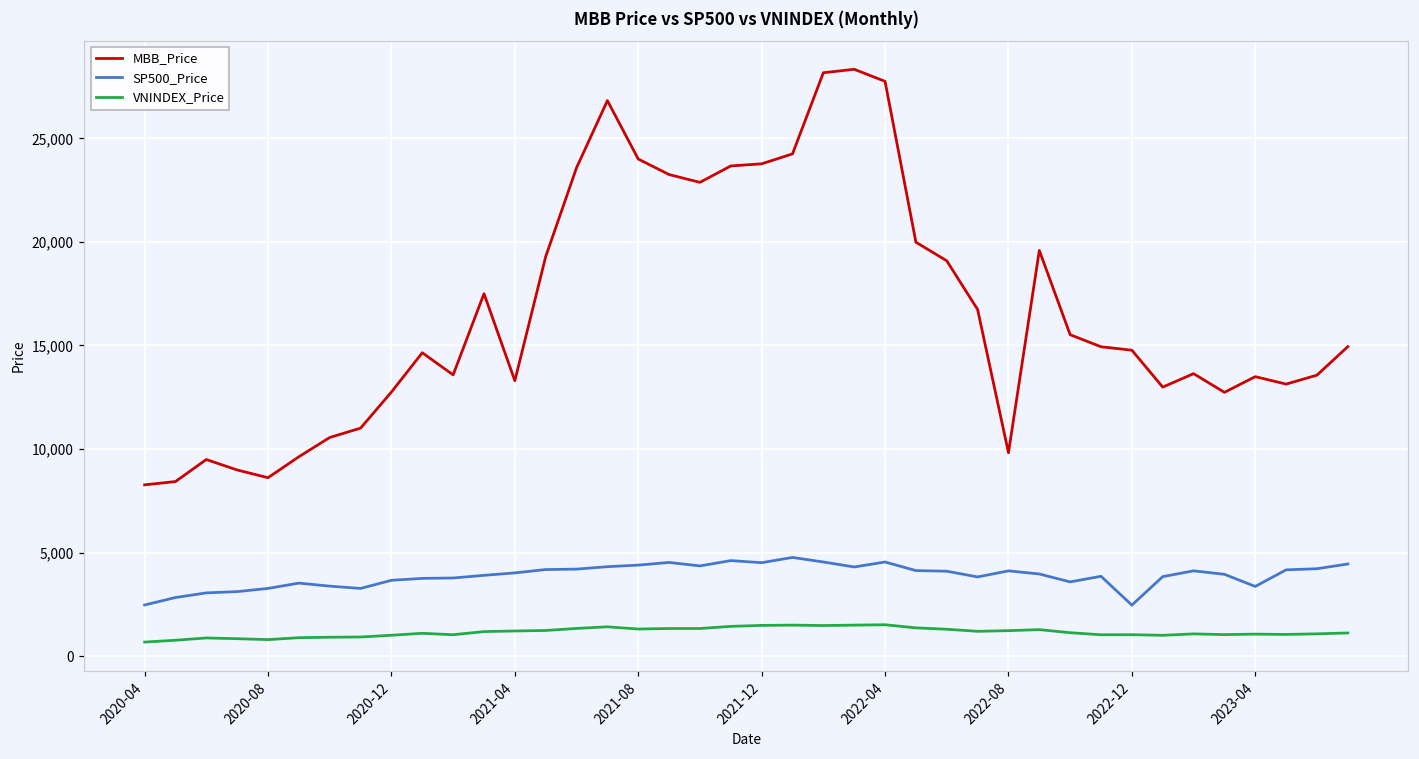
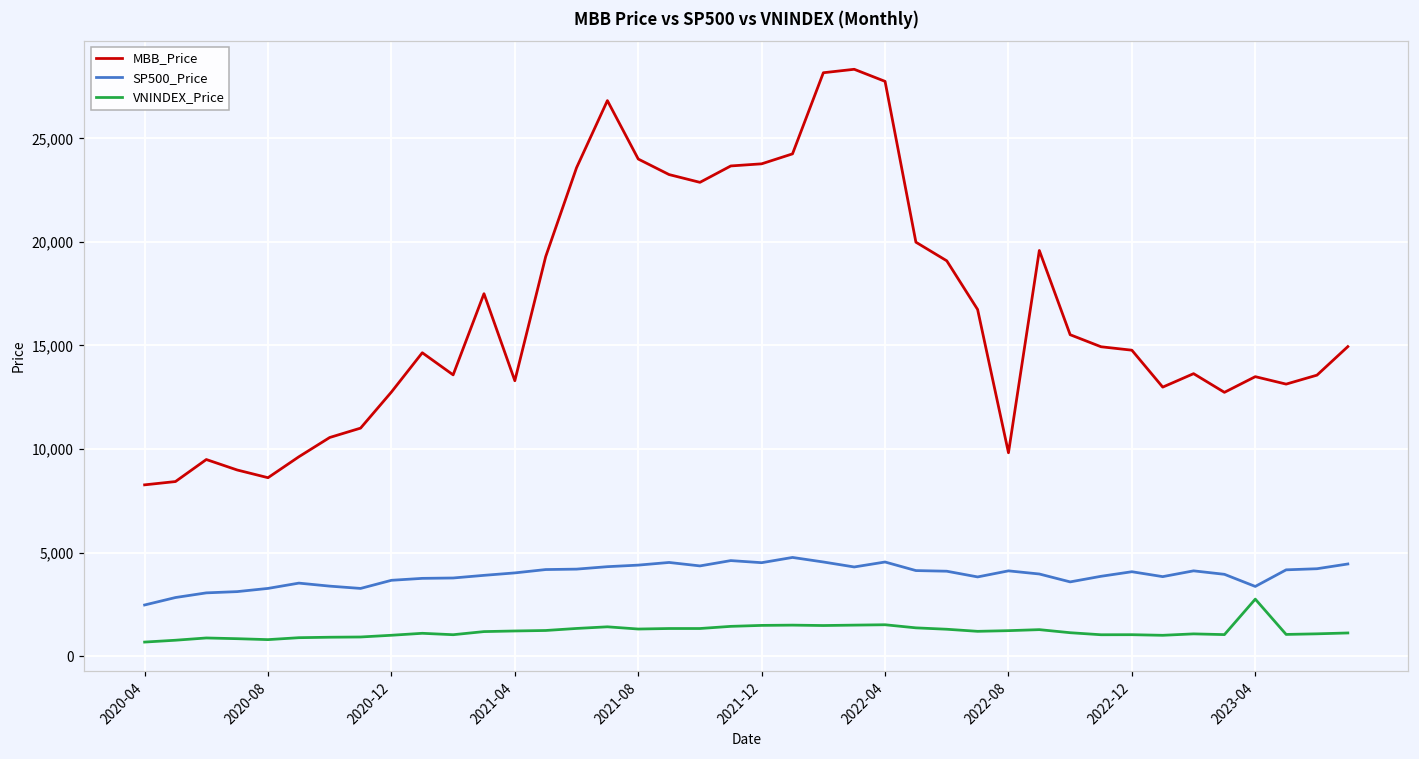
SP500_Price, 2022-12: 2,500 -> 4,100
VNINDEX_Price, 2023-04: 1,100 -> 2,800
